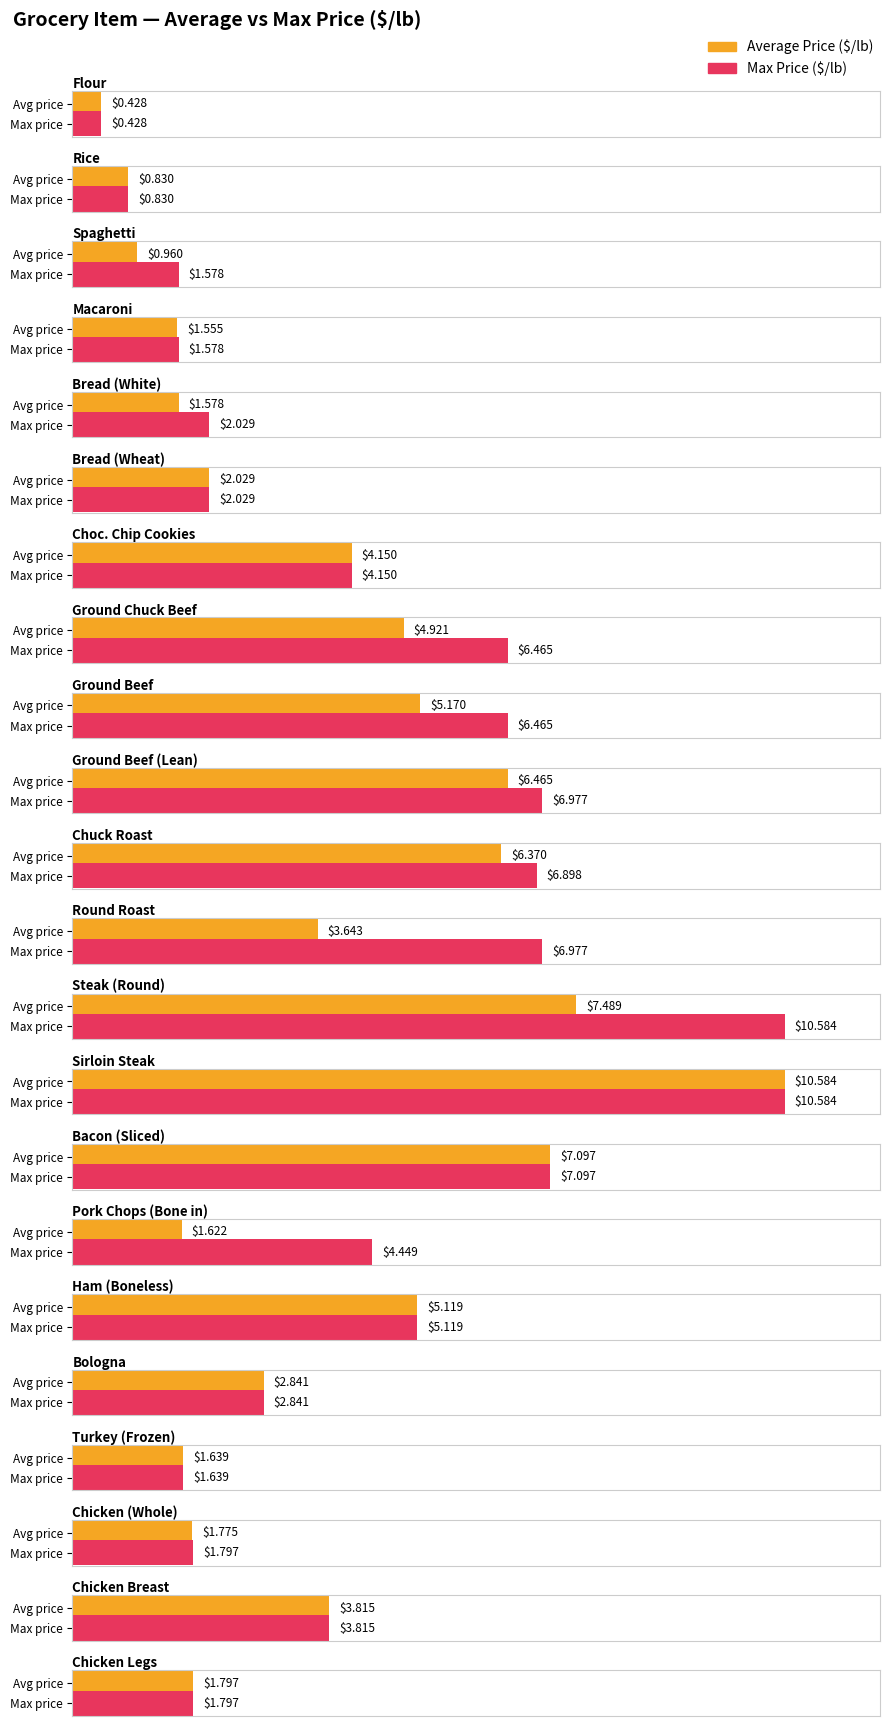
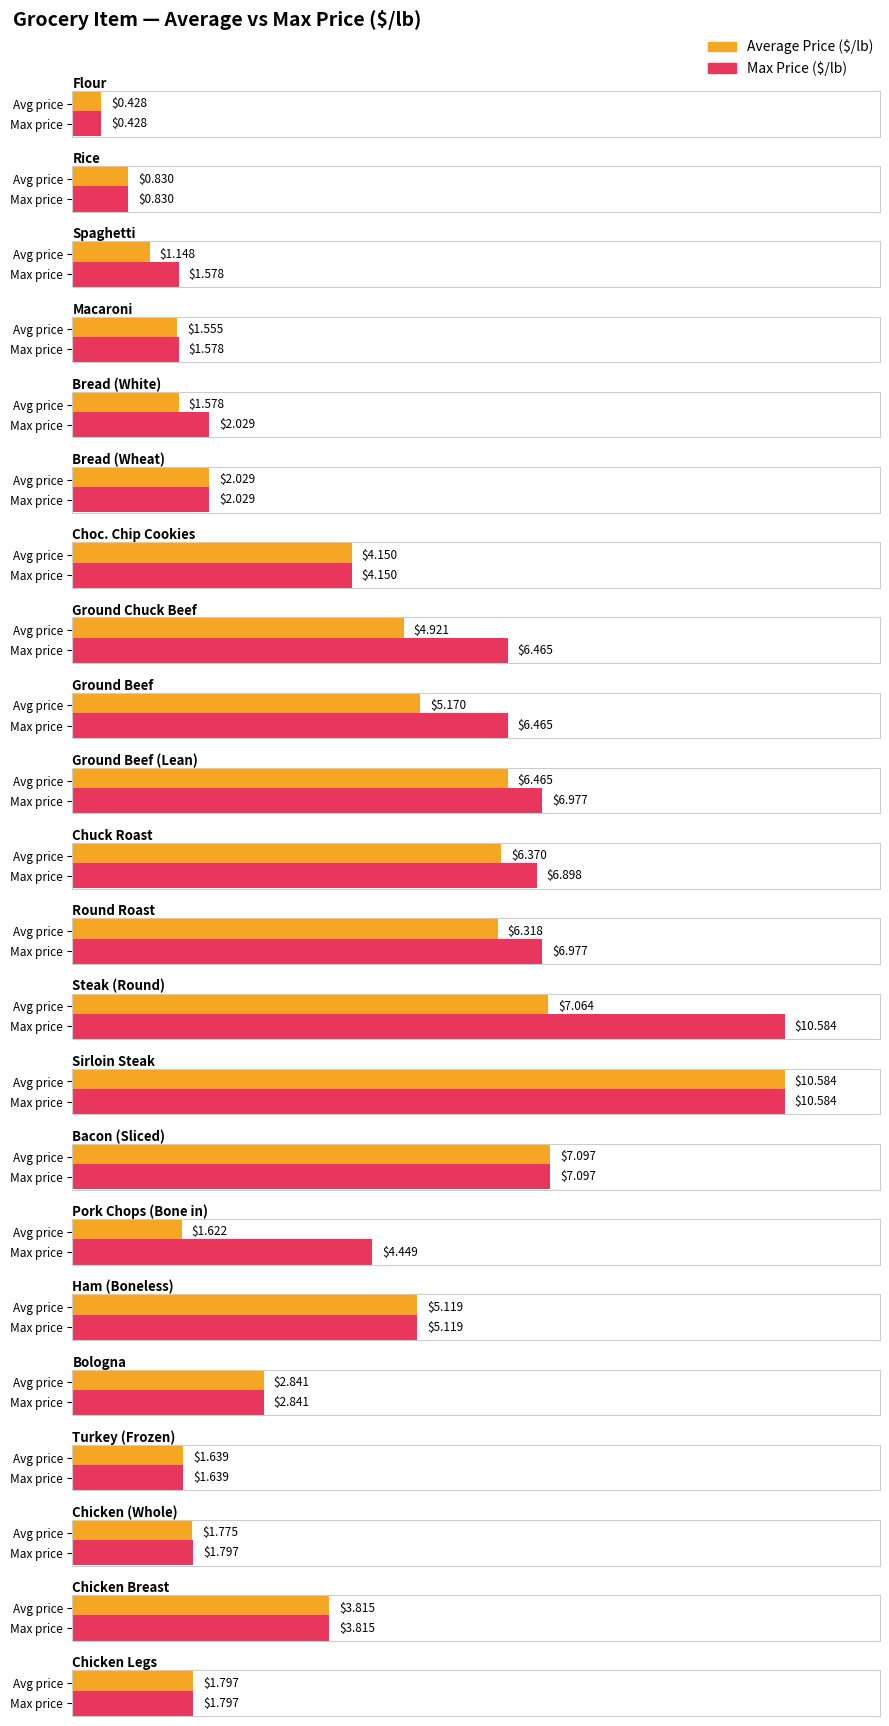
Spaghetti, Avg price: $0.960 -> $1.148
Round Roast, Avg price: $3.643 -> $6.318
Steak (Round), Avg price: $7.489 -> $7.064
